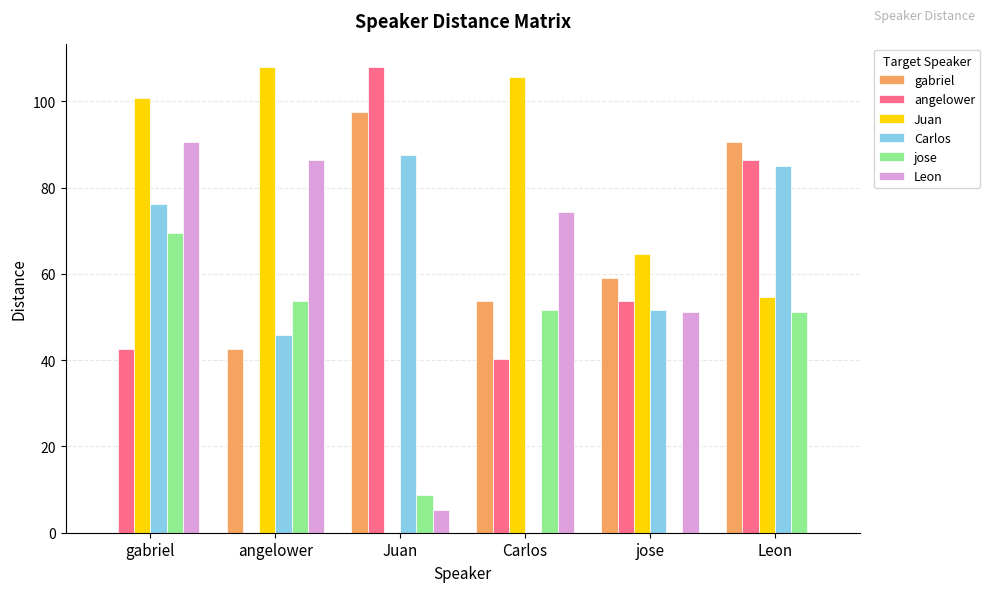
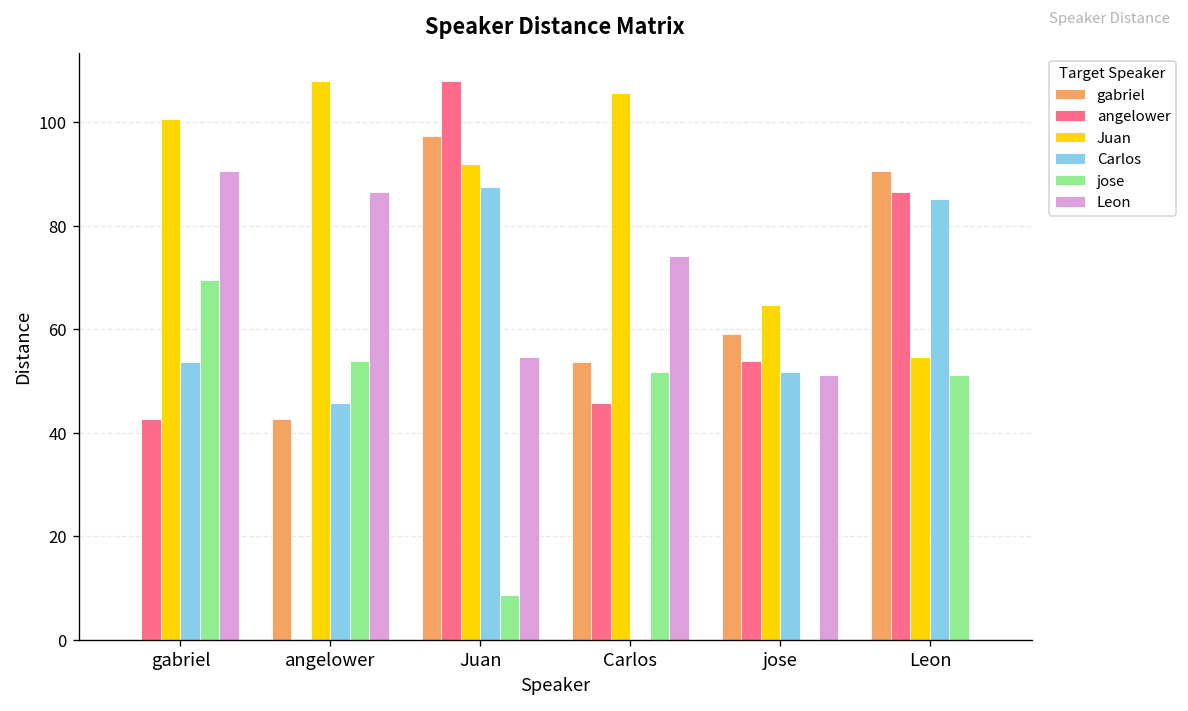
Carlos, gabriel: 76 -> 54
Juan, Juan: 0 -> 92
Leon, Juan: 5 -> 55
angelower, Carlos: 40 -> 46
